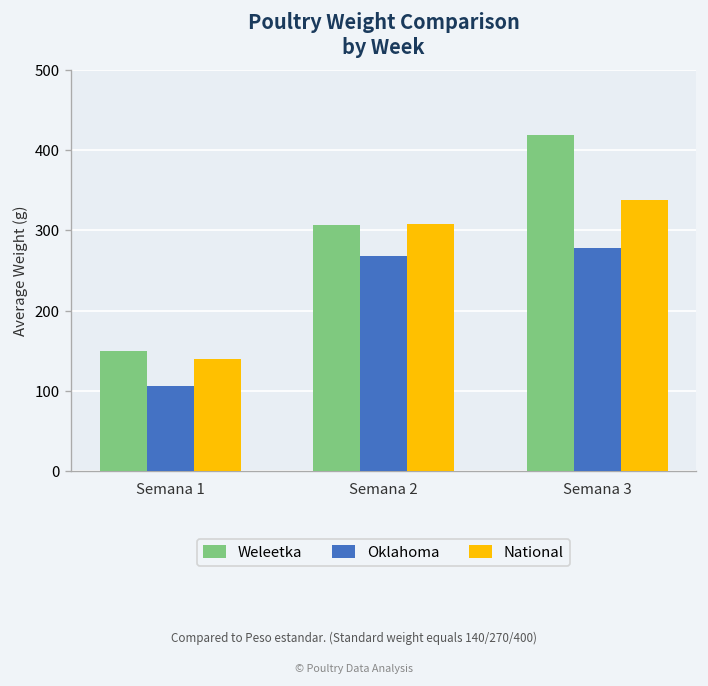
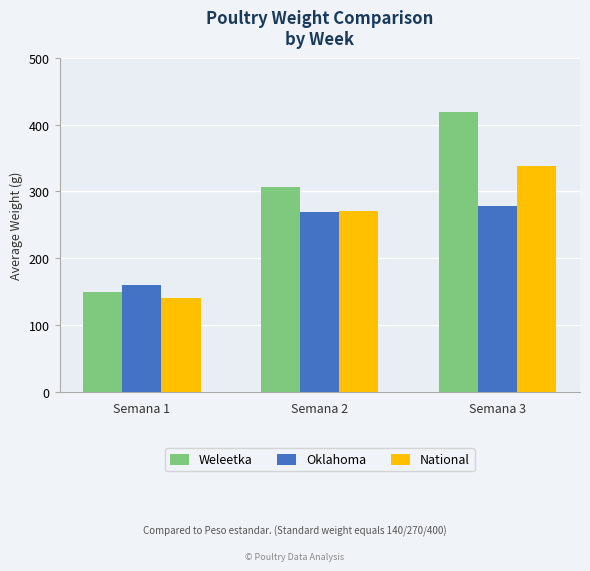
Oklahoma, Semana 1: 110 -> 160
National, Semana 2: 310 -> 270
